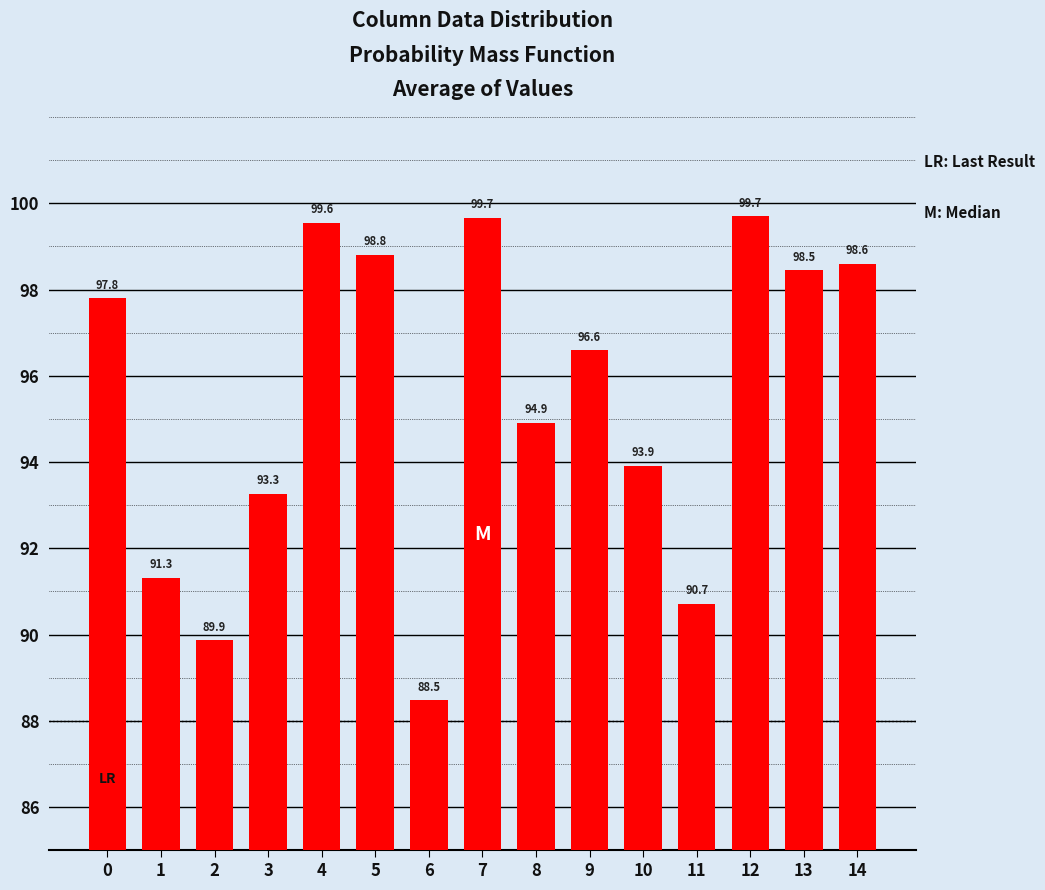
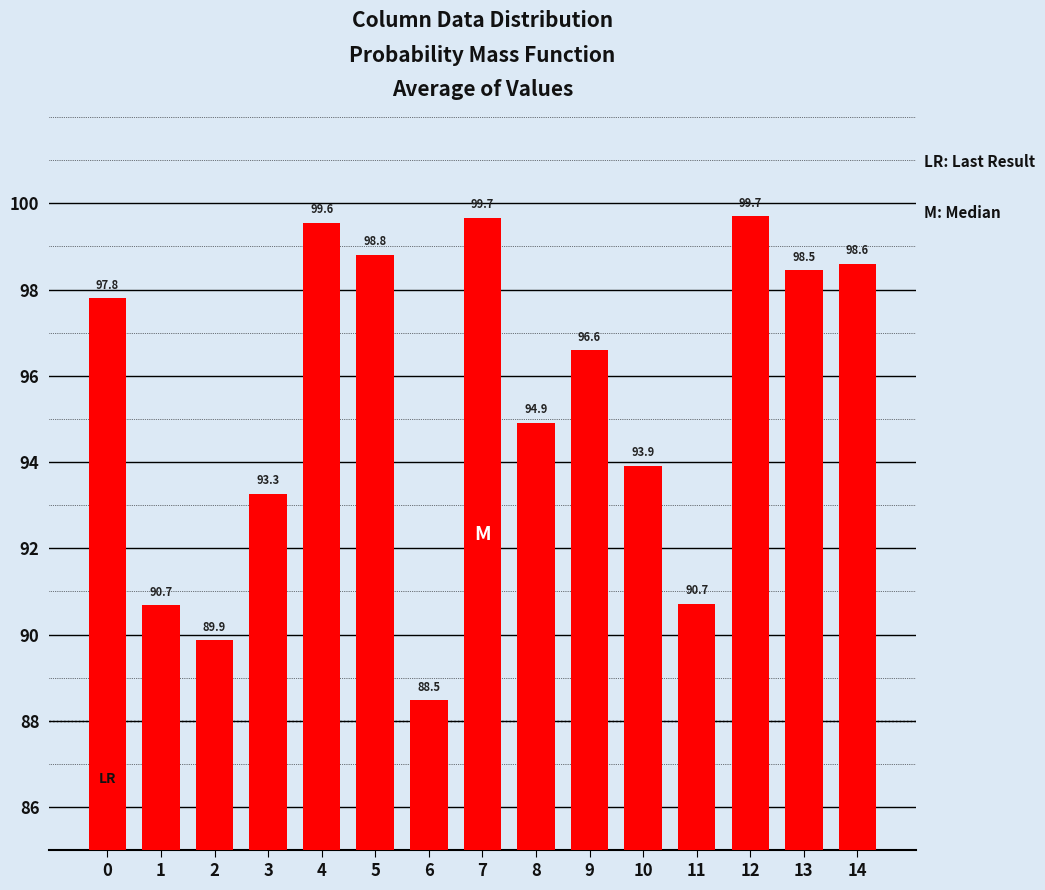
1: 91.3 -> 90.7
